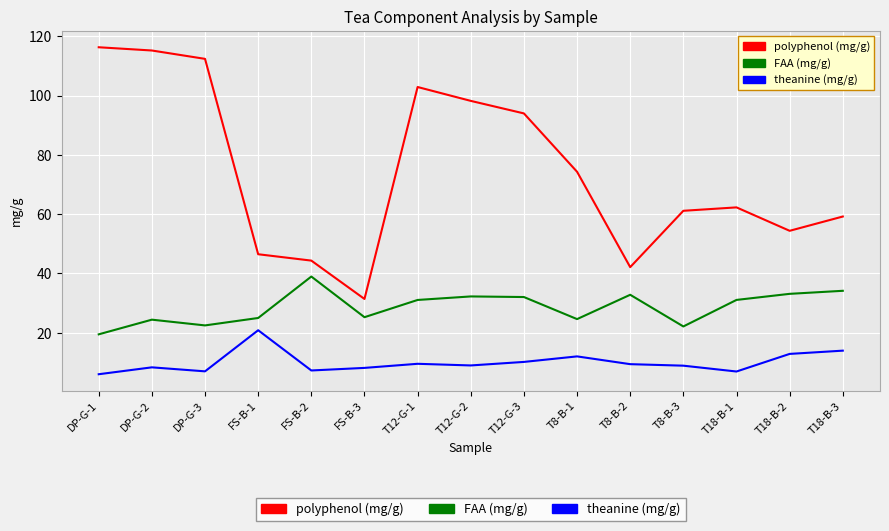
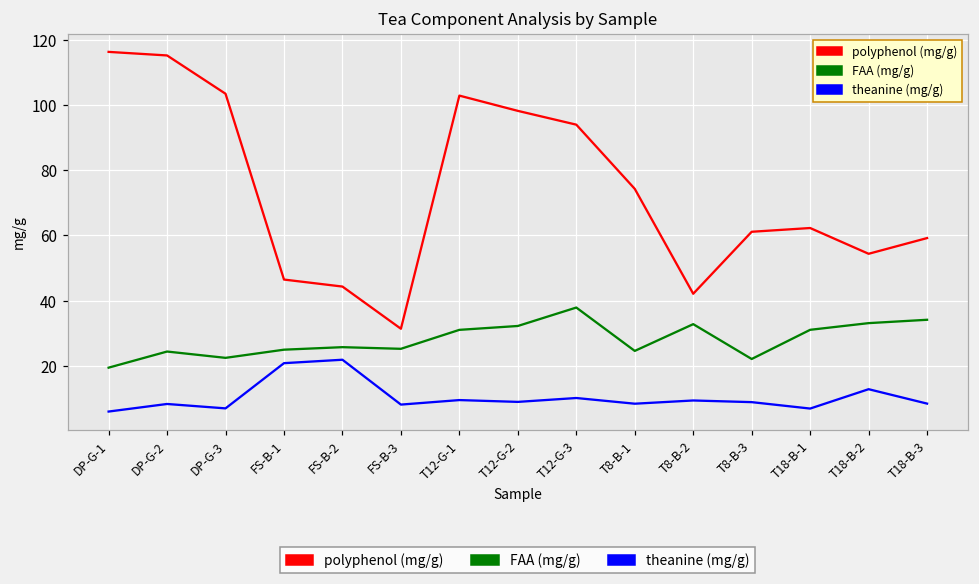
polyphenol (mg/g), DP-G-3: 112 -> 103
FAA (mg/g), FS-B-2: 39 -> 26
theanine (mg/g), FS-B-2: 7 -> 22
FAA (mg/g), T12-G-3: 32 -> 38
theanine (mg/g), T8-B-1: 12 -> 8
theanine (mg/g), T18-B-3: 14 -> 8
